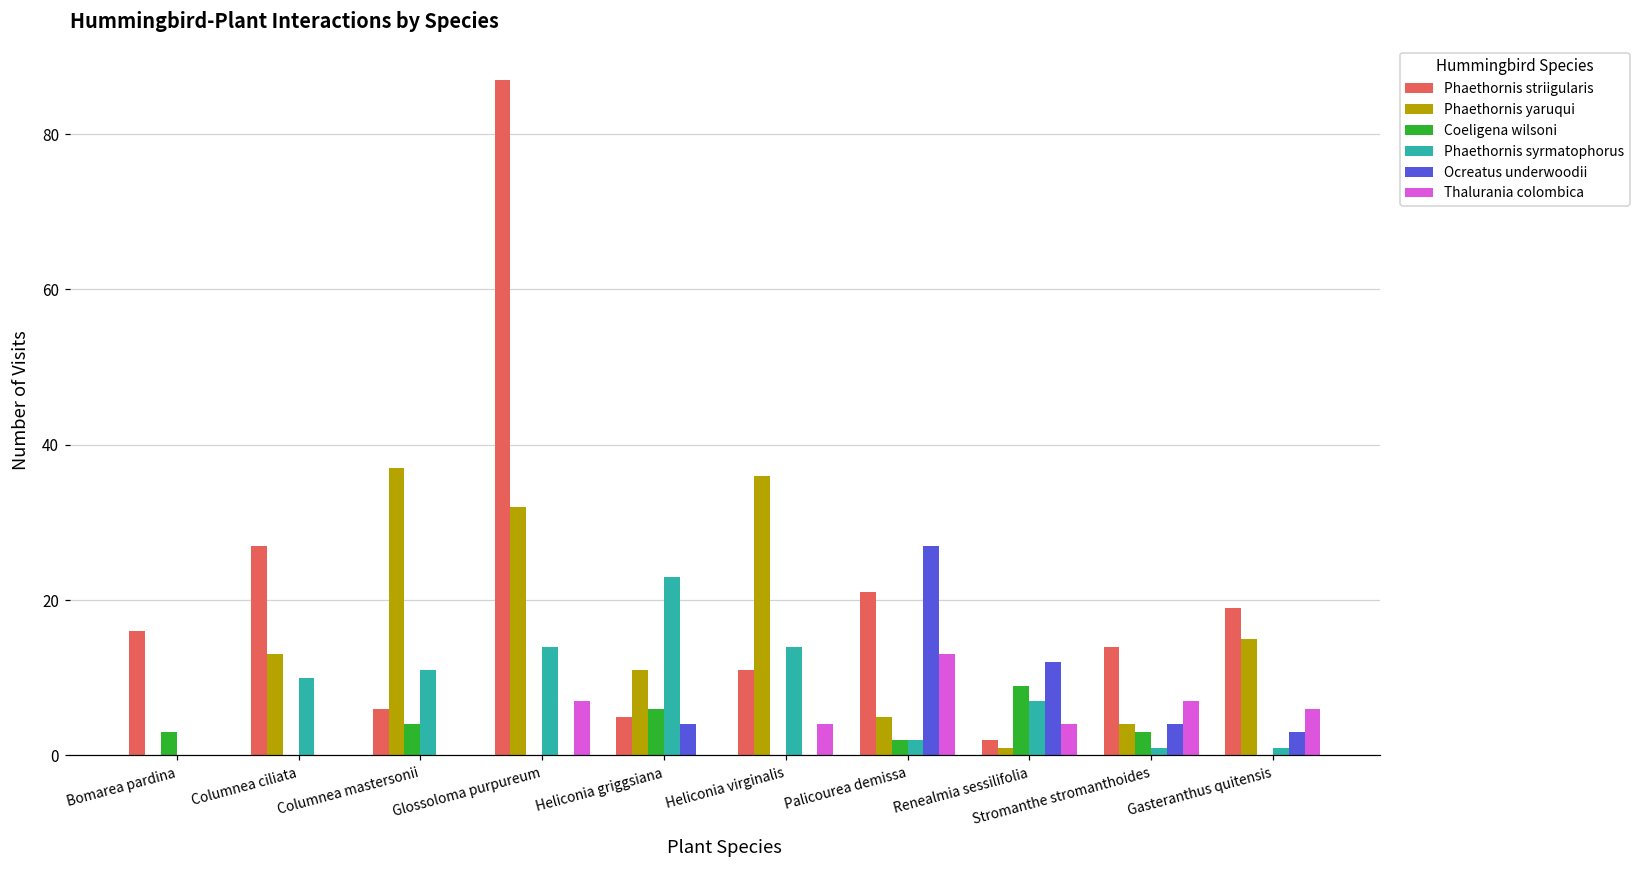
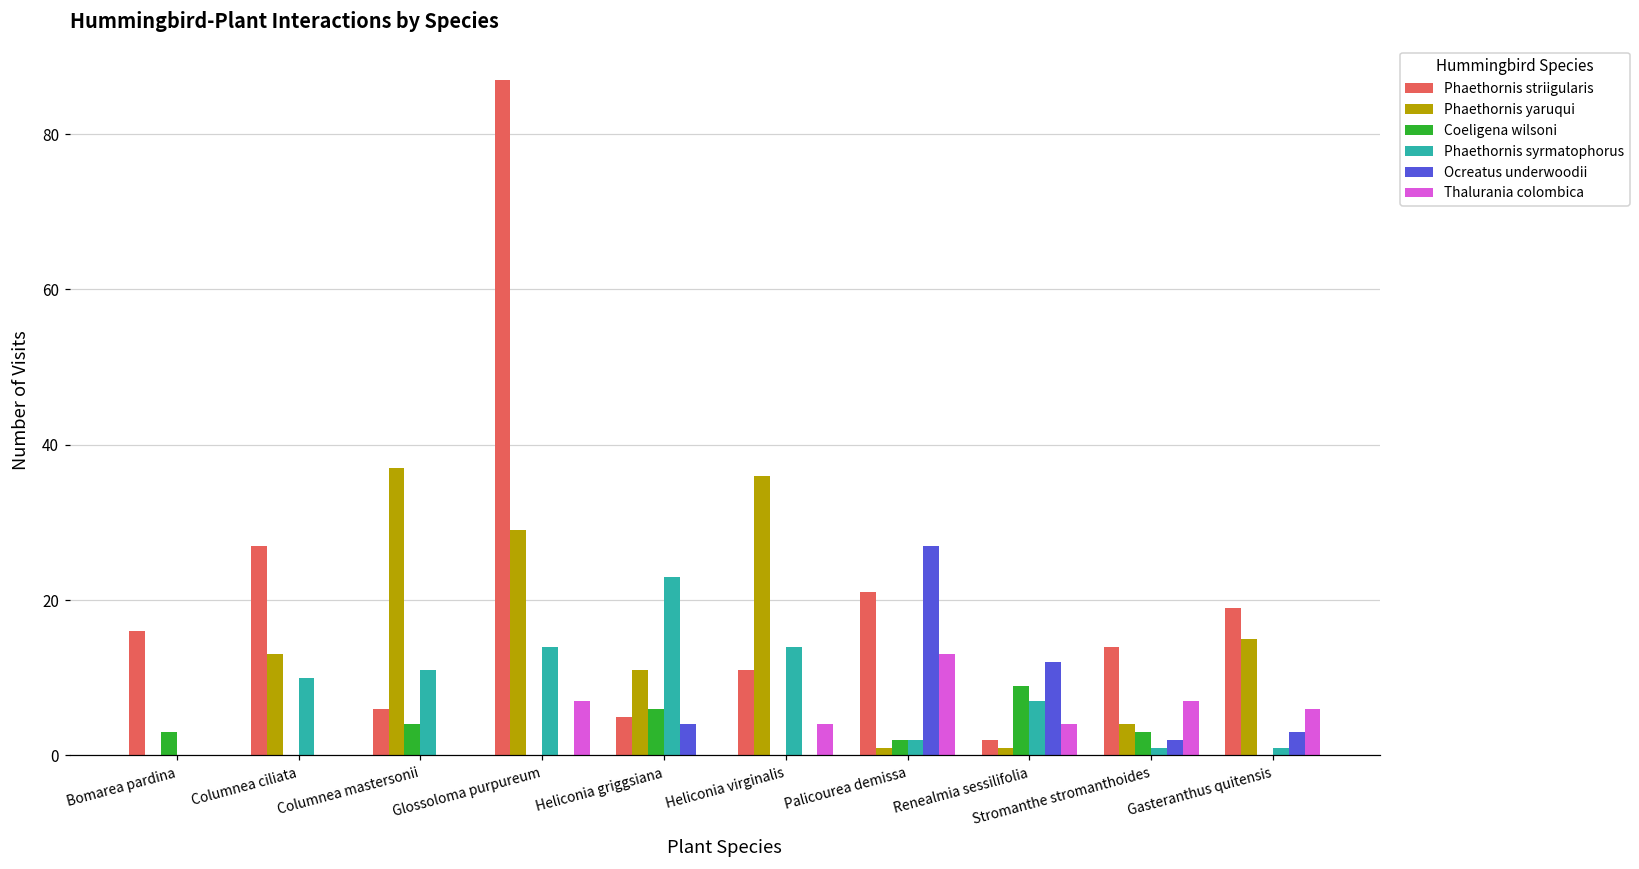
Phaethornis yaruqui, Glossoloma purpureum: 32 -> 29
Phaethornis yaruqui, Palicourea demissa: 5 -> 1
Ocreatus underwoodii, Stromanthe stromanthoides: 4 -> 2
